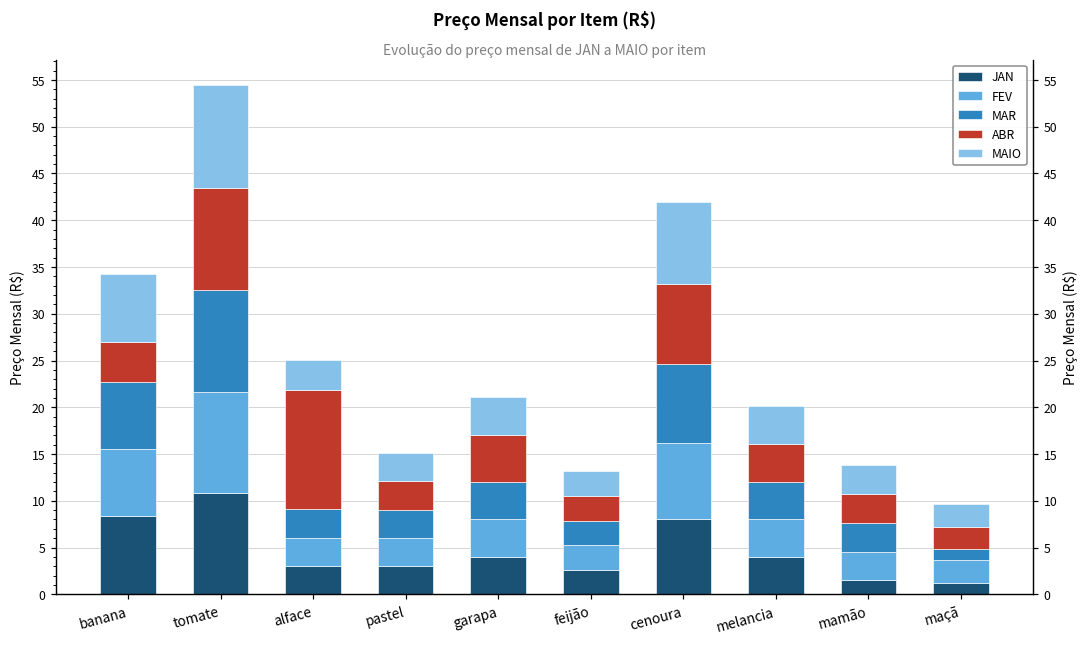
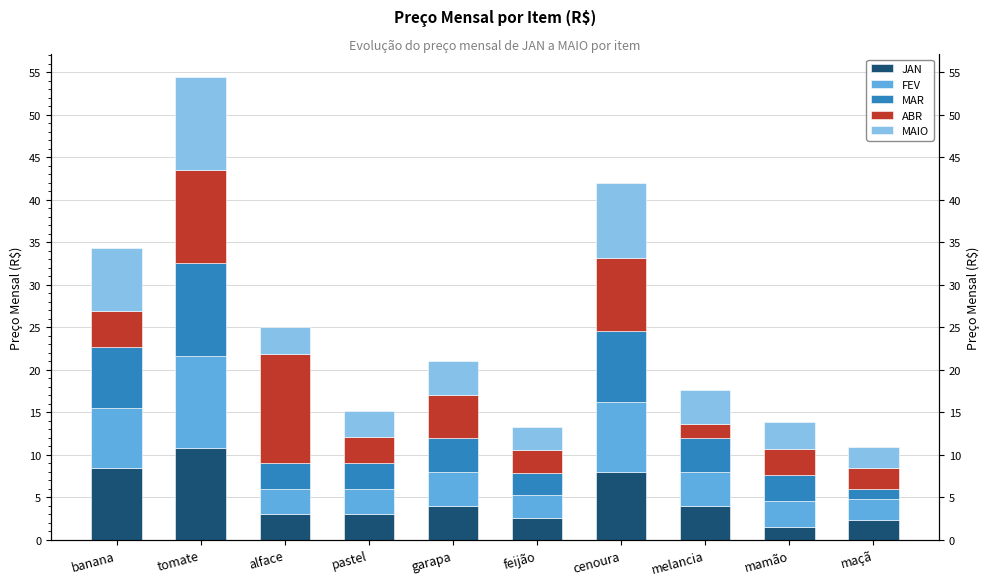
ABR, melancia: 4 -> 2
JAN, maçã: 1 -> 2
